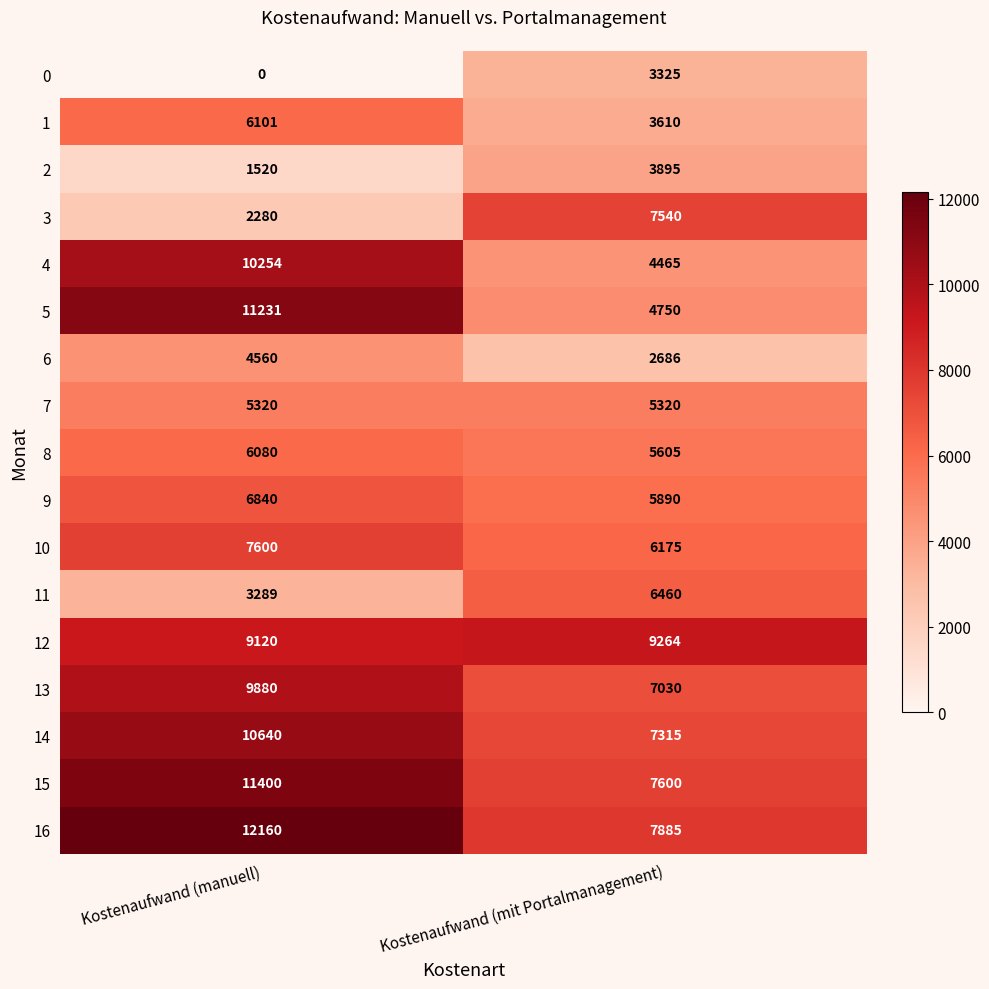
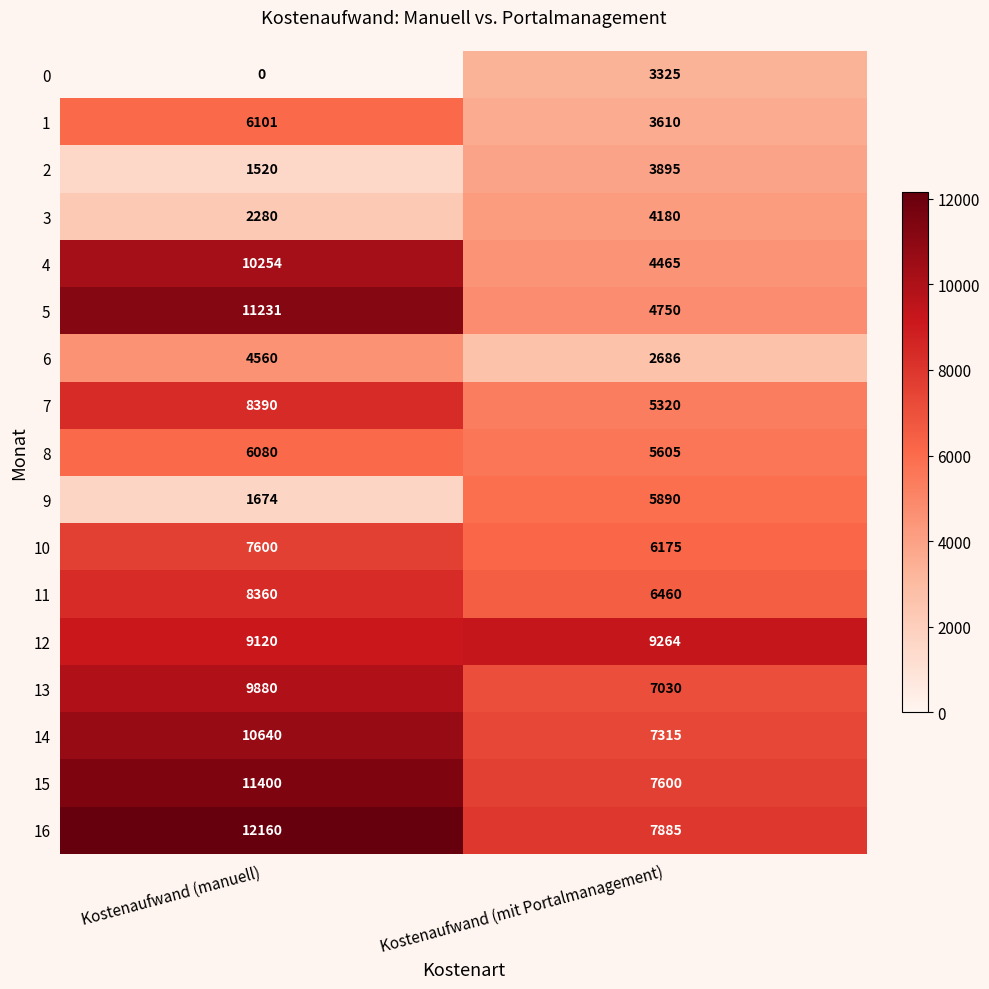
3, Kostenaufwand (mit Portalmanagement): 7540 -> 4180
7, Kostenaufwand (manuell): 5320 -> 8390
9, Kostenaufwand (manuell): 6840 -> 1674
11, Kostenaufwand (manuell): 3289 -> 8360
